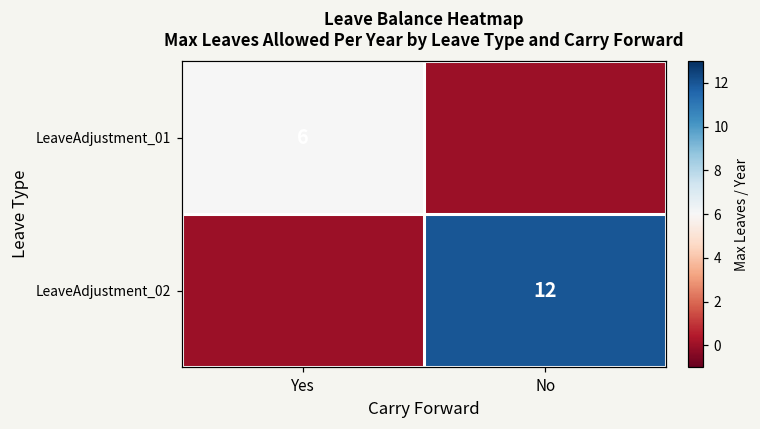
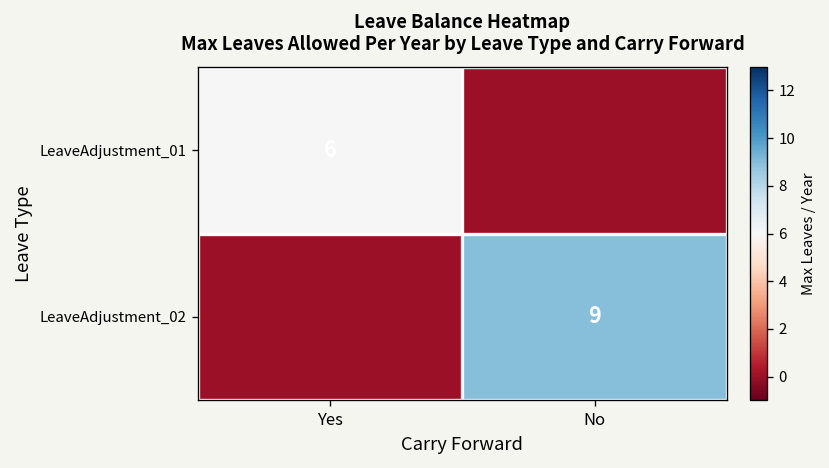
LeaveAdjustment_02, No: 12 -> 9
